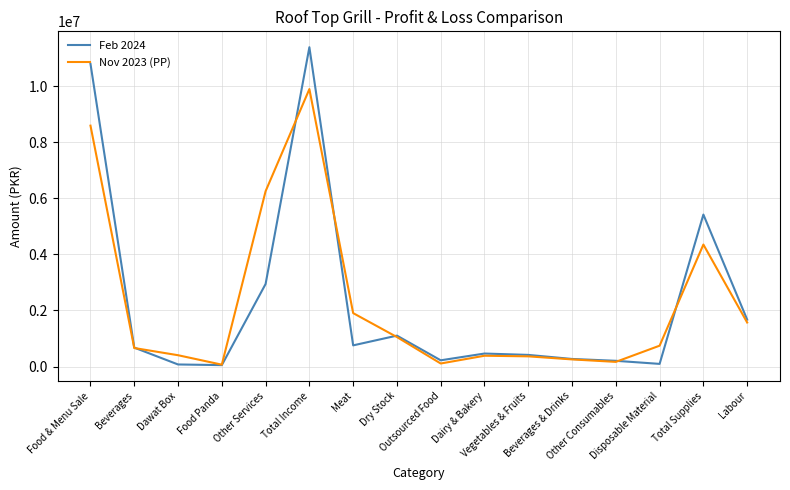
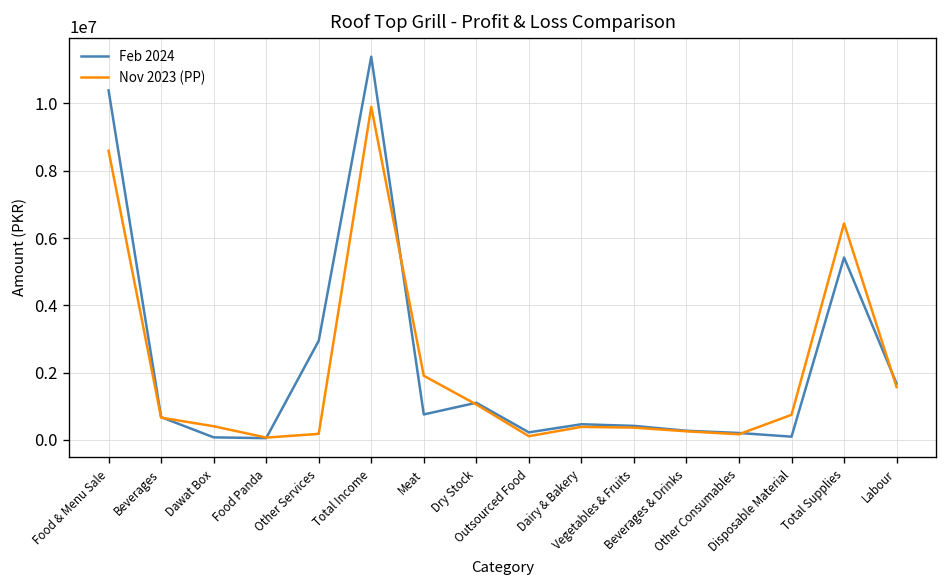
Feb 2024, Food & Menu Sale: 10800000 -> 10400000
Nov 2023 (PP), Other Services: 6300000 -> 200000
Nov 2023 (PP), Total Supplies: 4400000 -> 6400000
